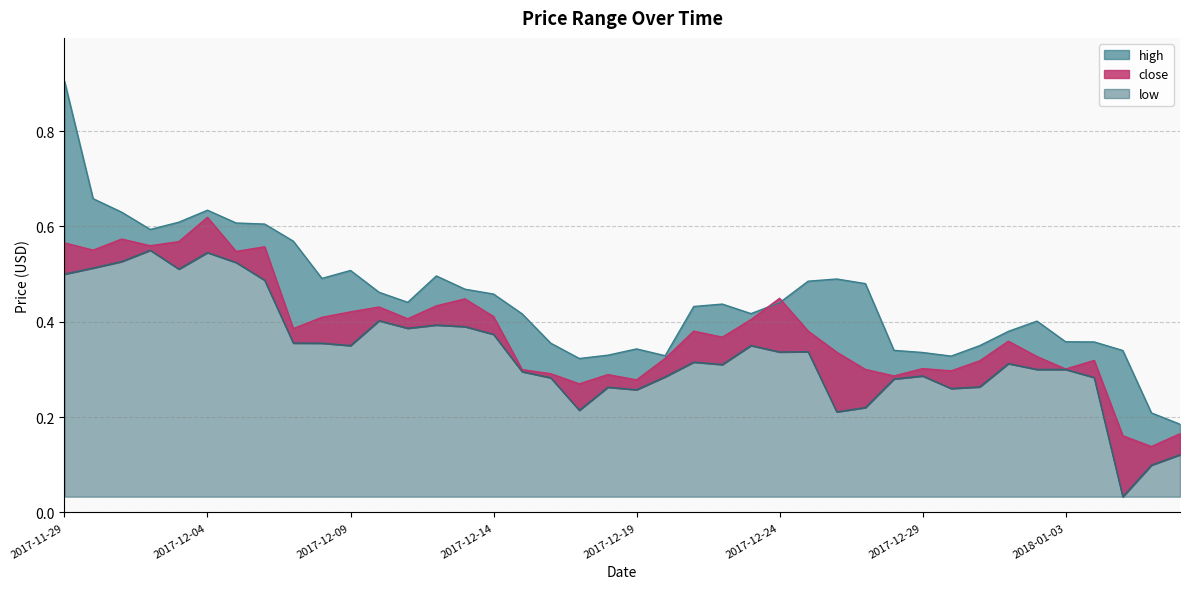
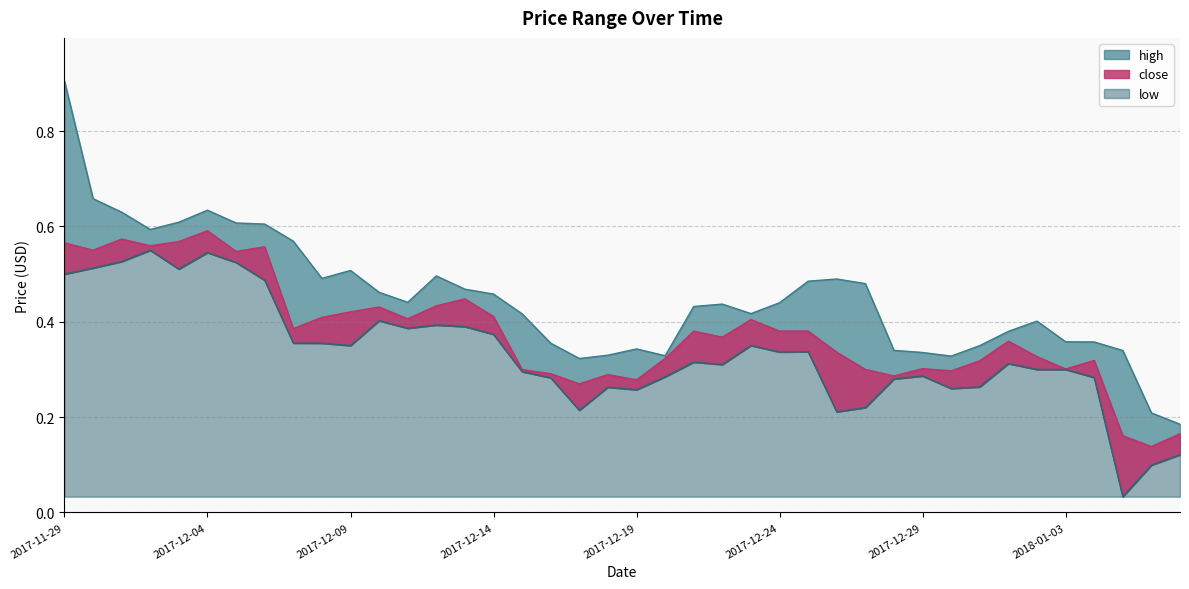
close, 2017-12-04: 0.62 -> 0.59
close, 2017-12-24: 0.45 -> 0.38
